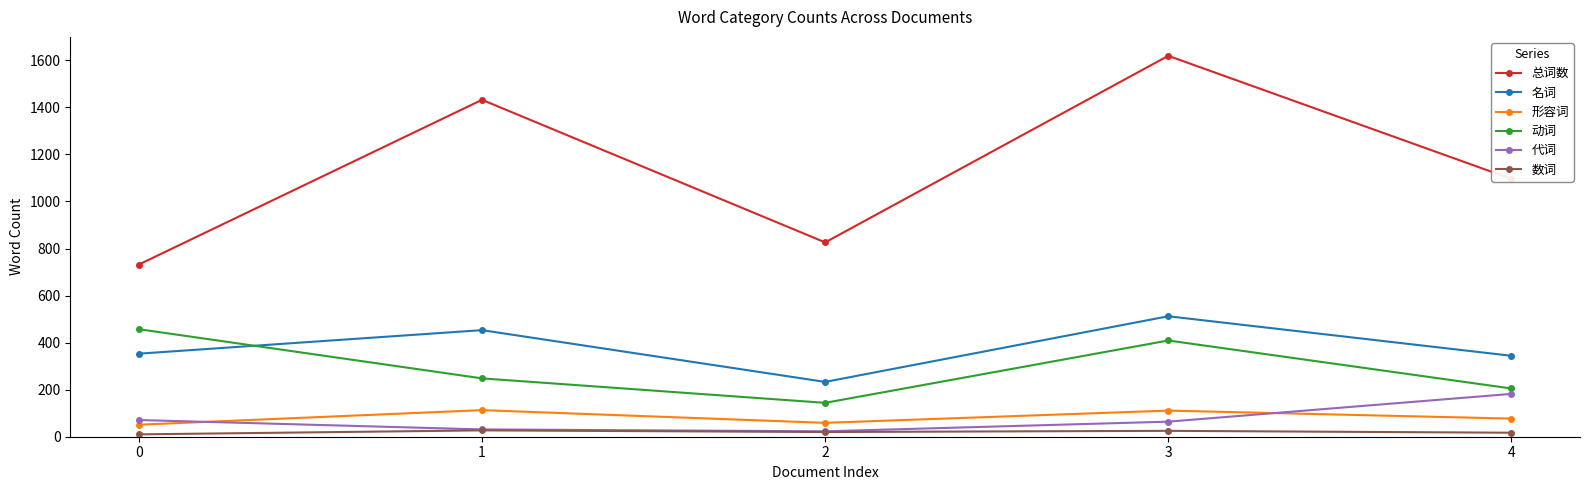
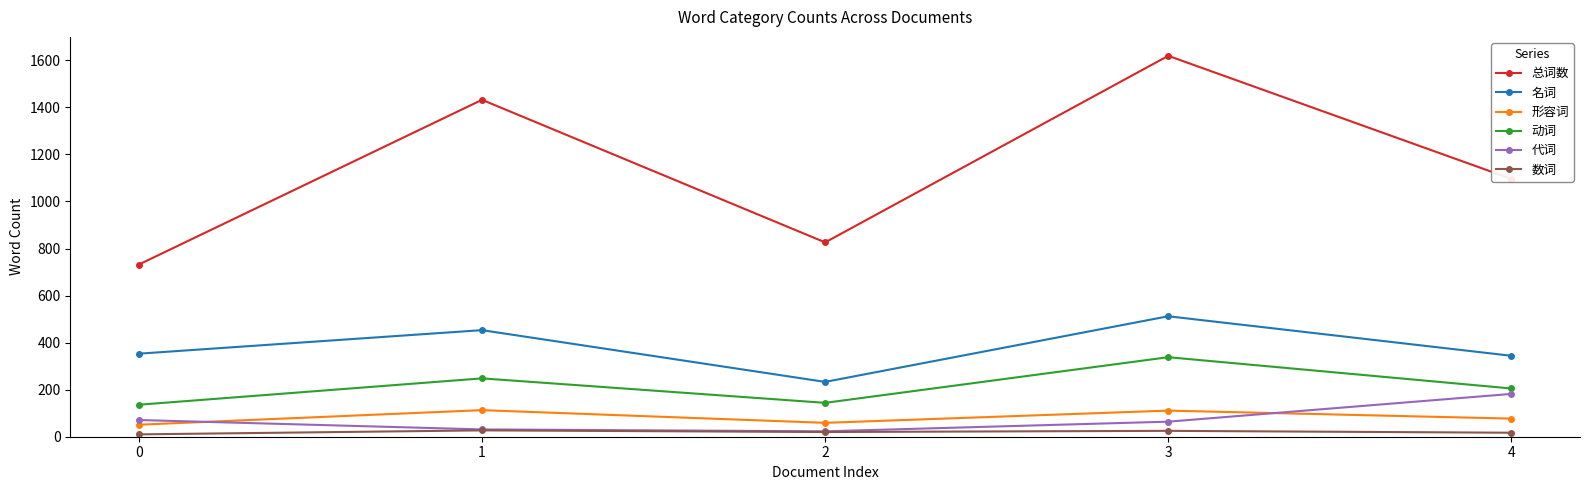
动词, 0: 460 -> 140
动词, 3: 410 -> 340
